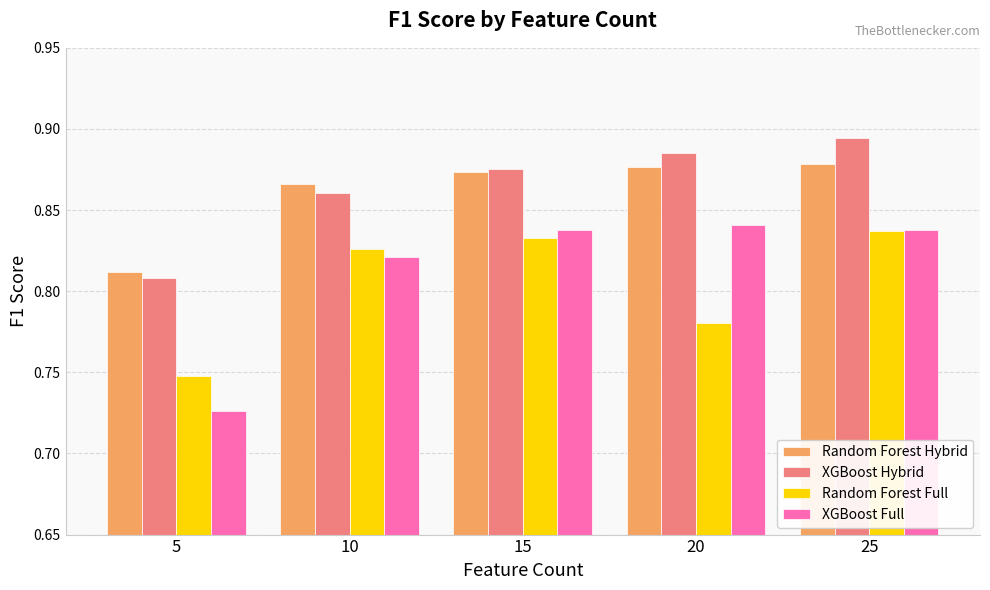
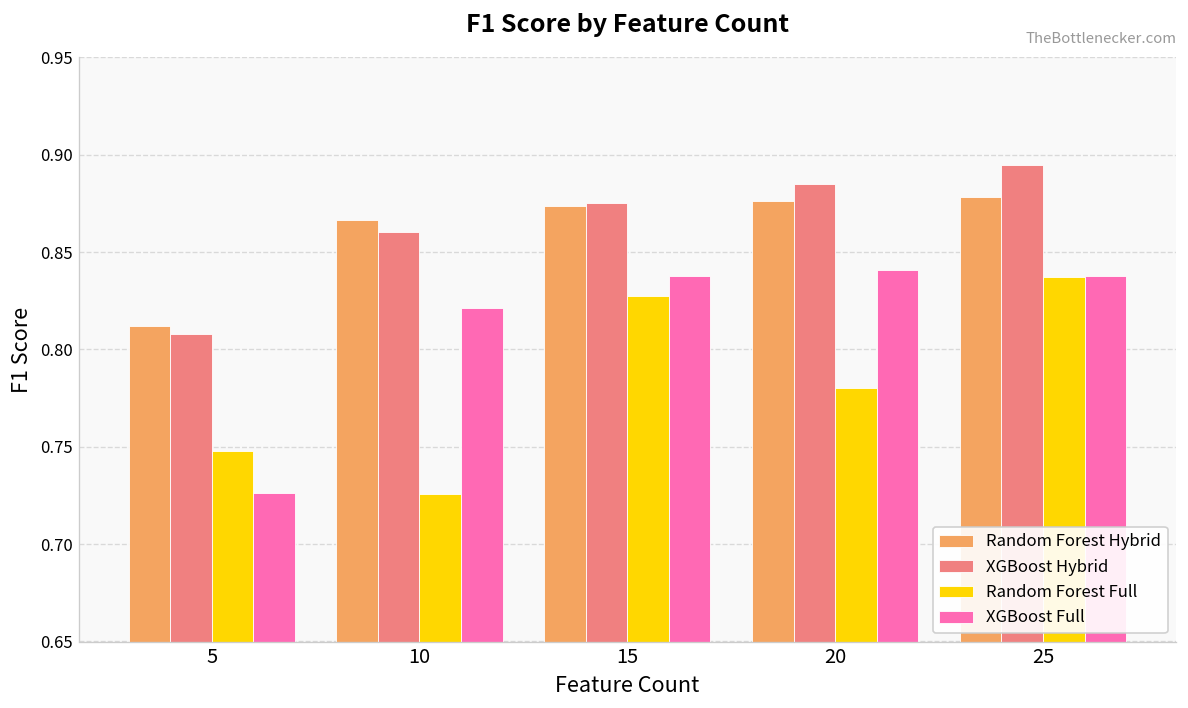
Random Forest Full, 10: 0.826 -> 0.726
Random Forest Full, 15: 0.833 -> 0.827
